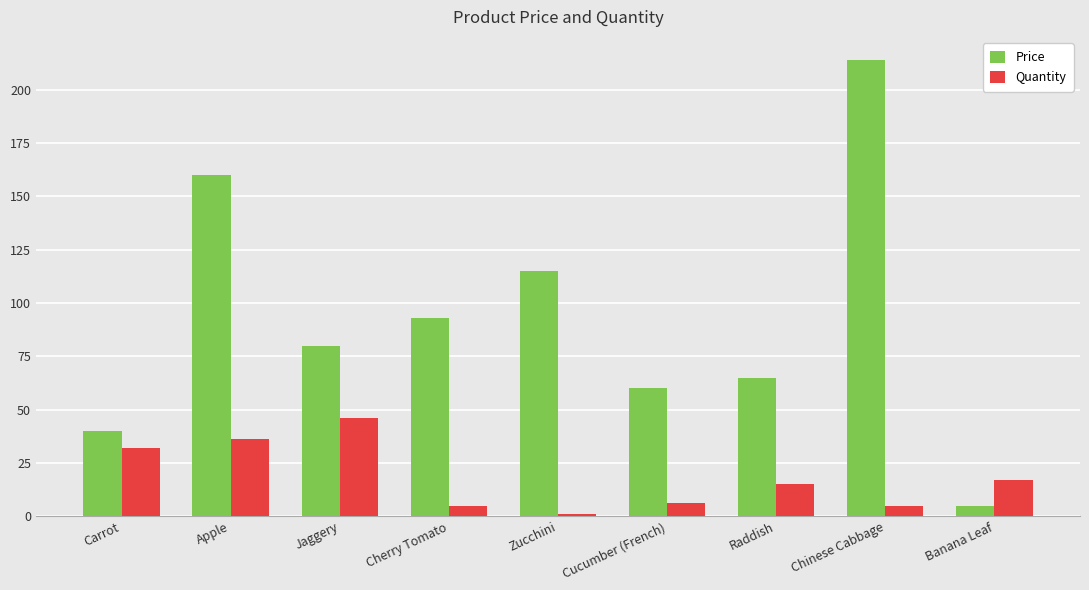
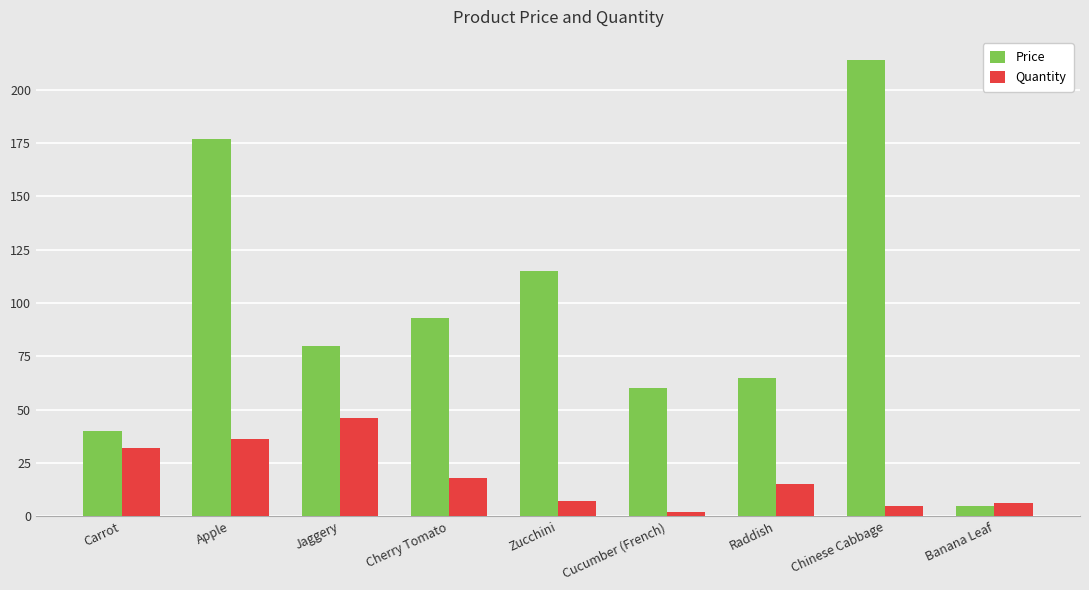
Price, Apple: 160 -> 177
Quantity, Cherry Tomato: 5 -> 18
Quantity, Zucchini: 1 -> 7
Quantity, Cucumber (French): 6 -> 2
Quantity, Banana Leaf: 17 -> 6
